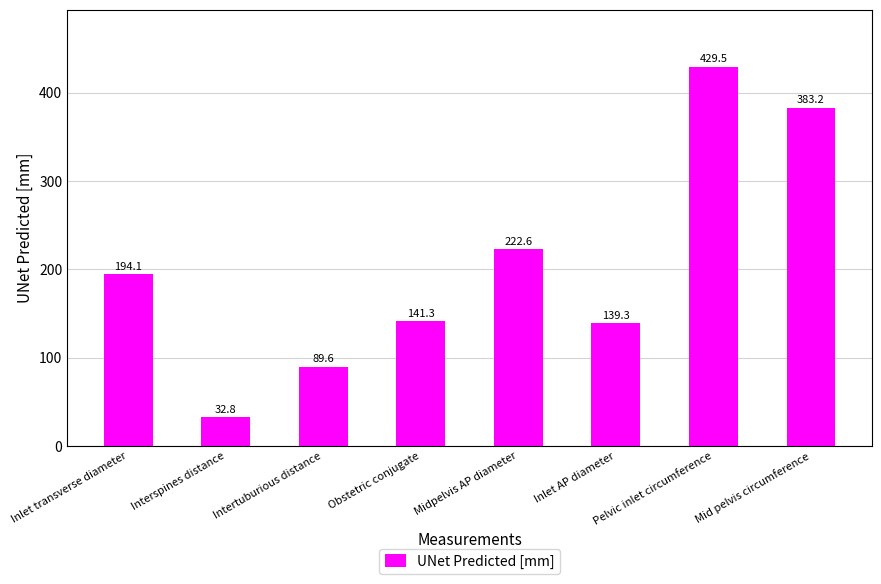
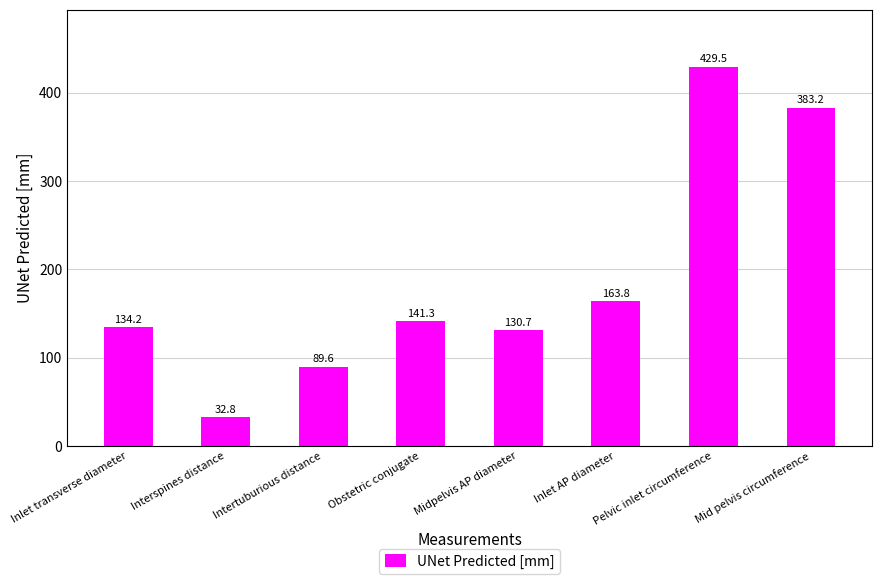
Inlet transverse diameter: 194.1 -> 134.2
Midpelvis AP diameter: 222.6 -> 130.7
Inlet AP diameter: 139.3 -> 163.8
